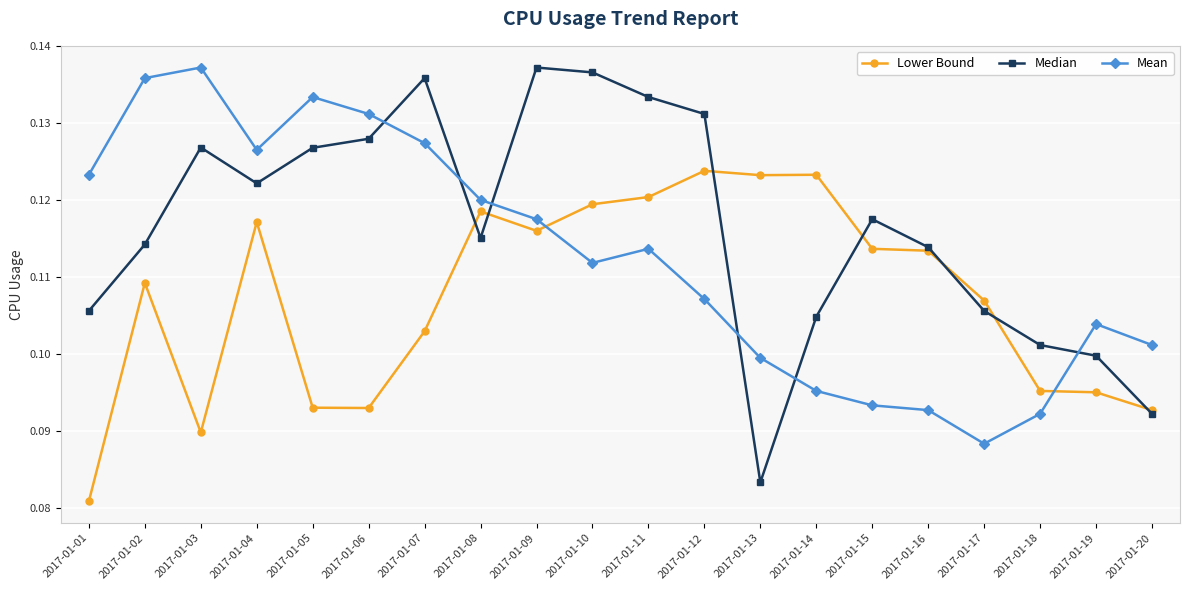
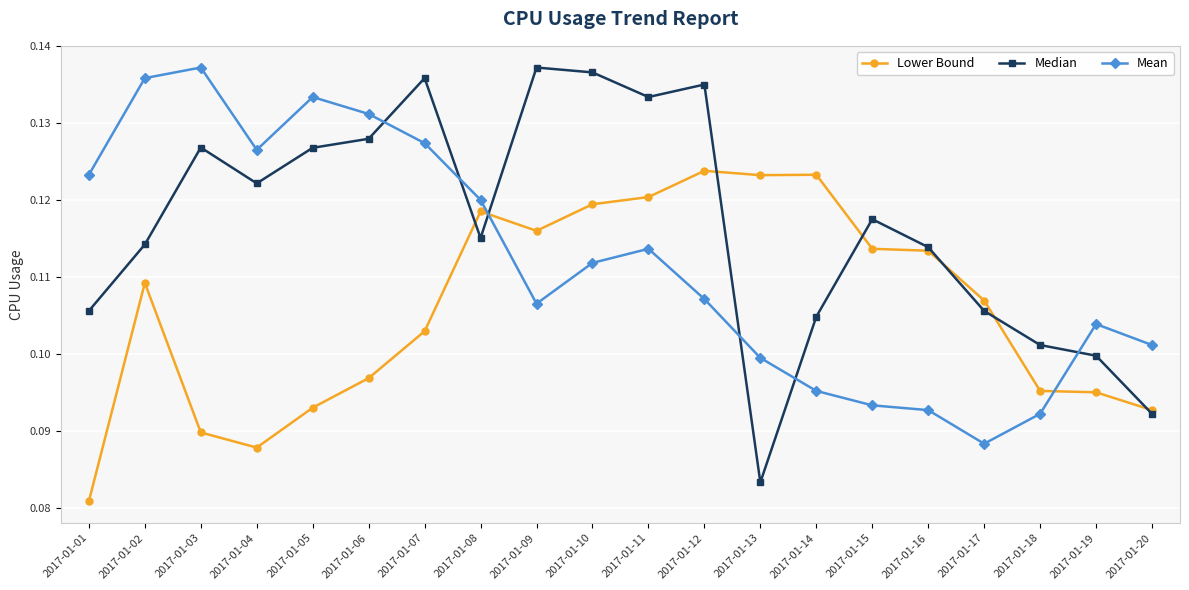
Lower Bound, 2017-01-04: 0.117 -> 0.088
Lower Bound, 2017-01-06: 0.093 -> 0.097
Mean, 2017-01-09: 0.118 -> 0.107
Median, 2017-01-12: 0.131 -> 0.135
